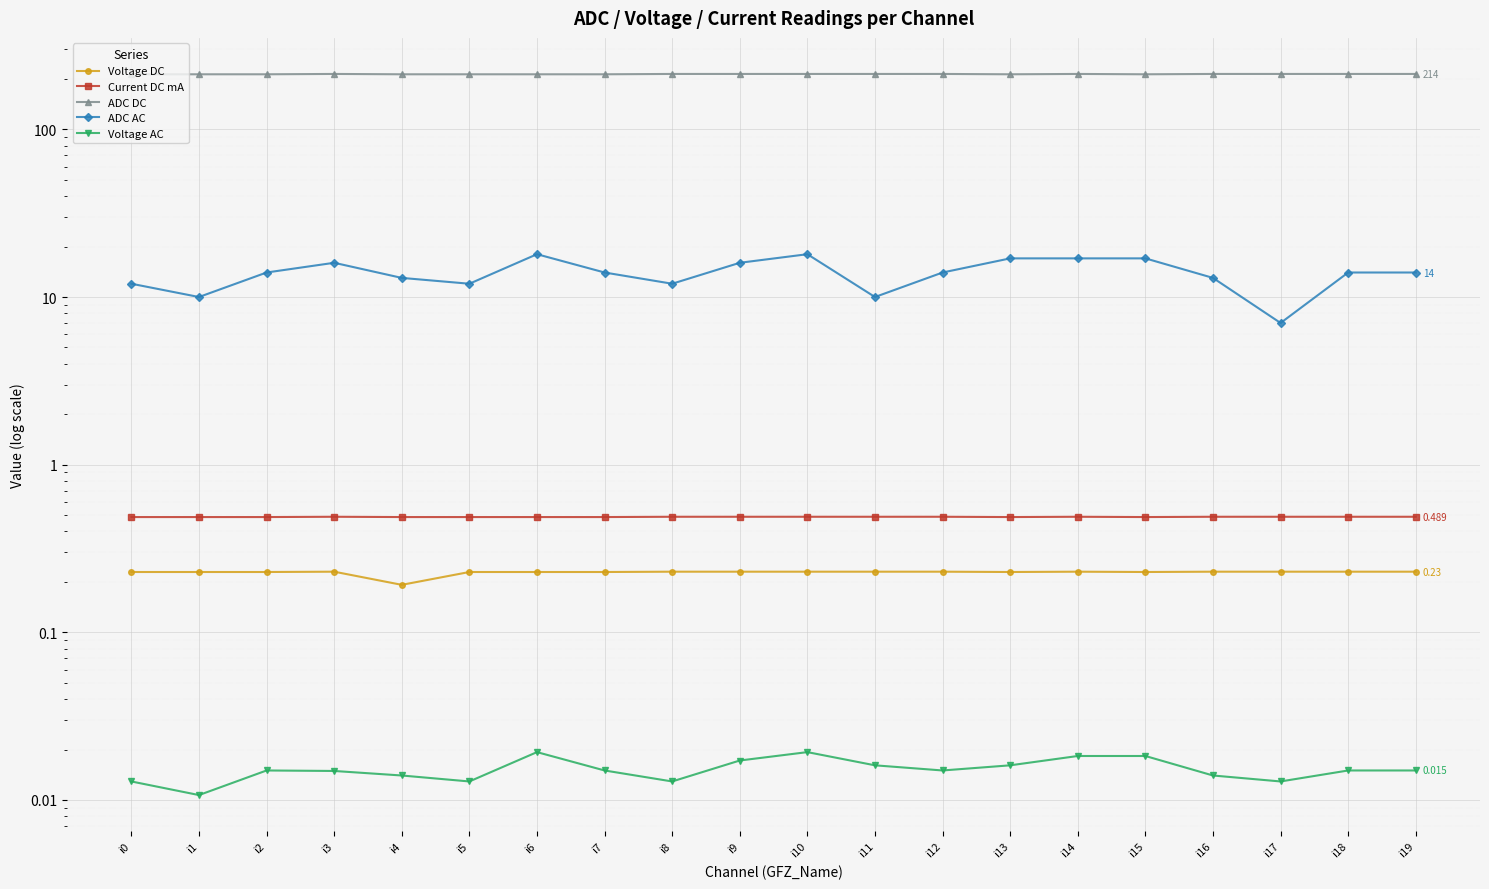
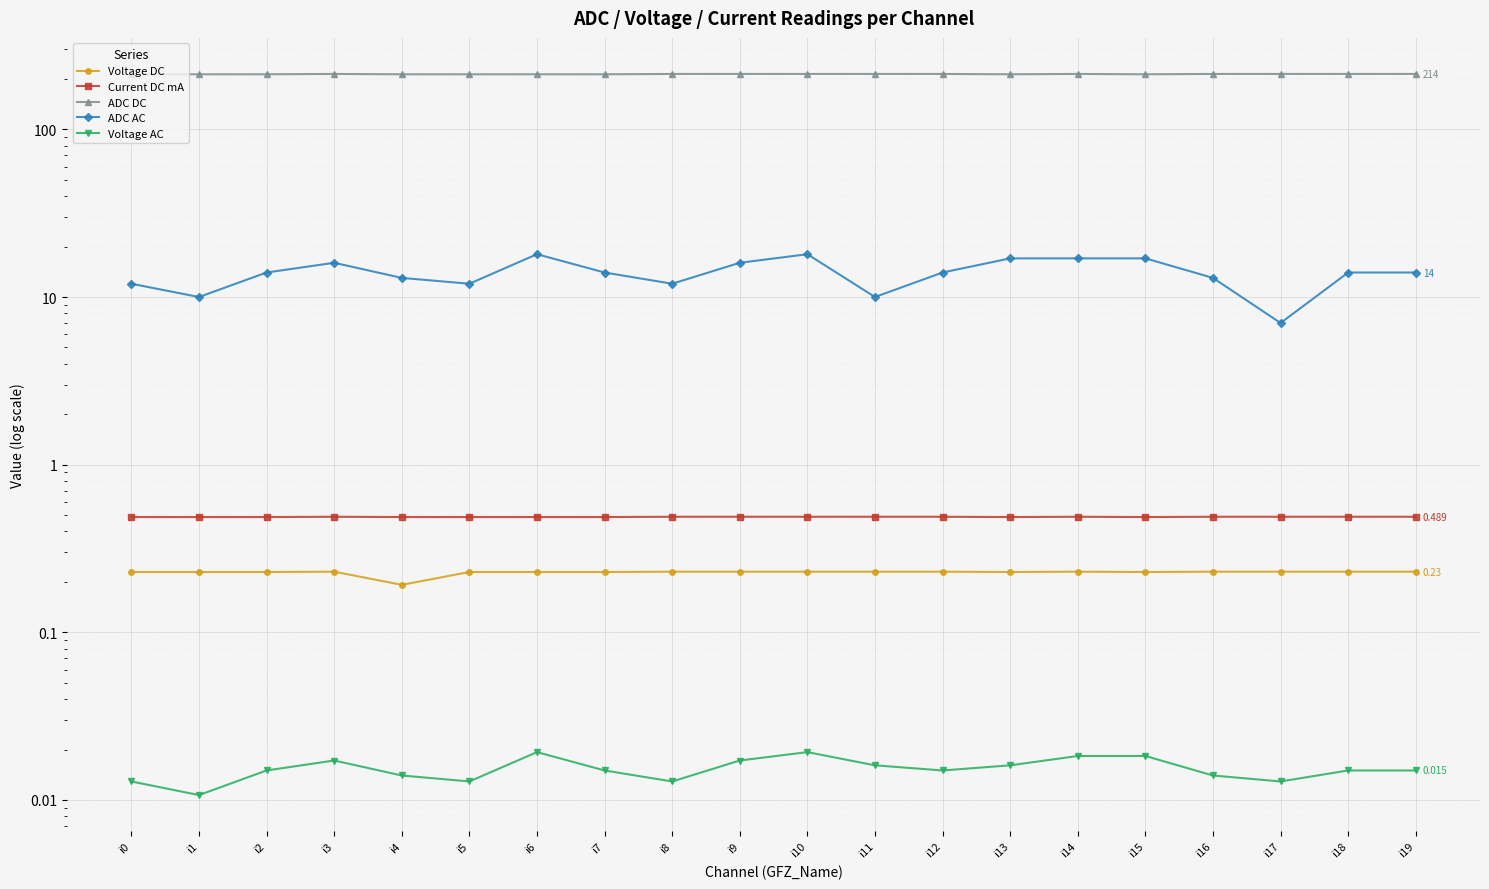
Voltage AC, i3: 0.015 -> 0.017
